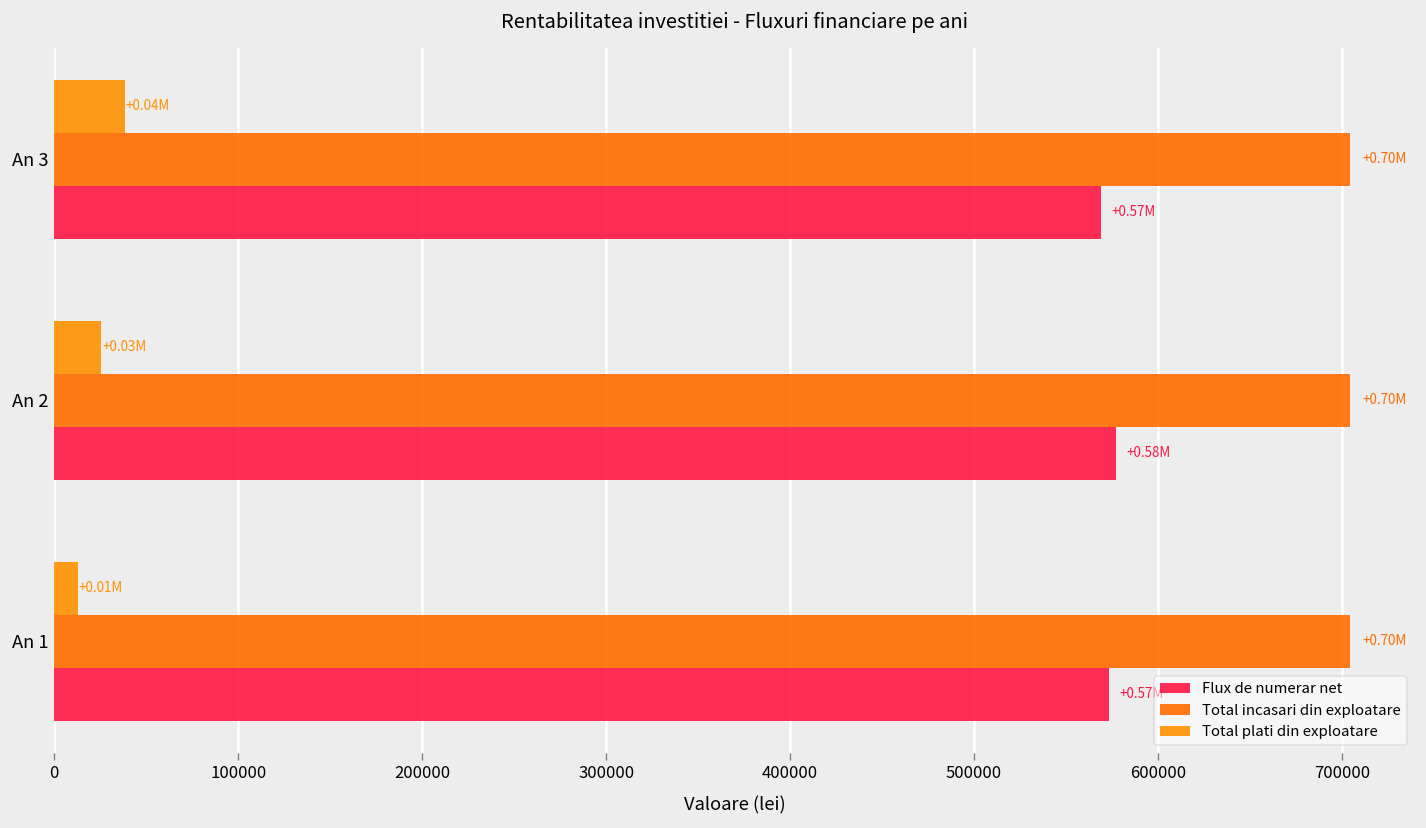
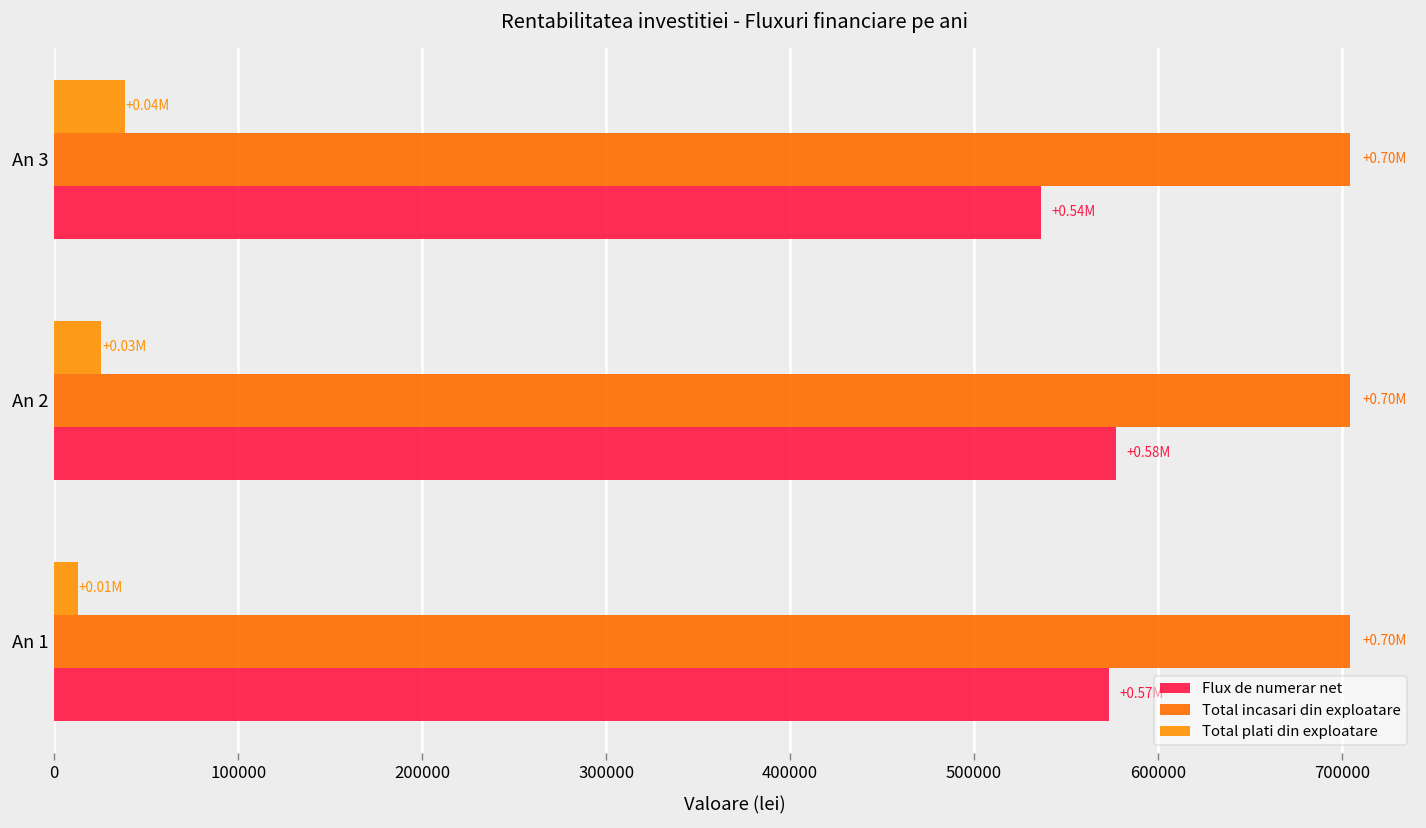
Flux de numerar net, An 3: +0.57M -> +0.54M
